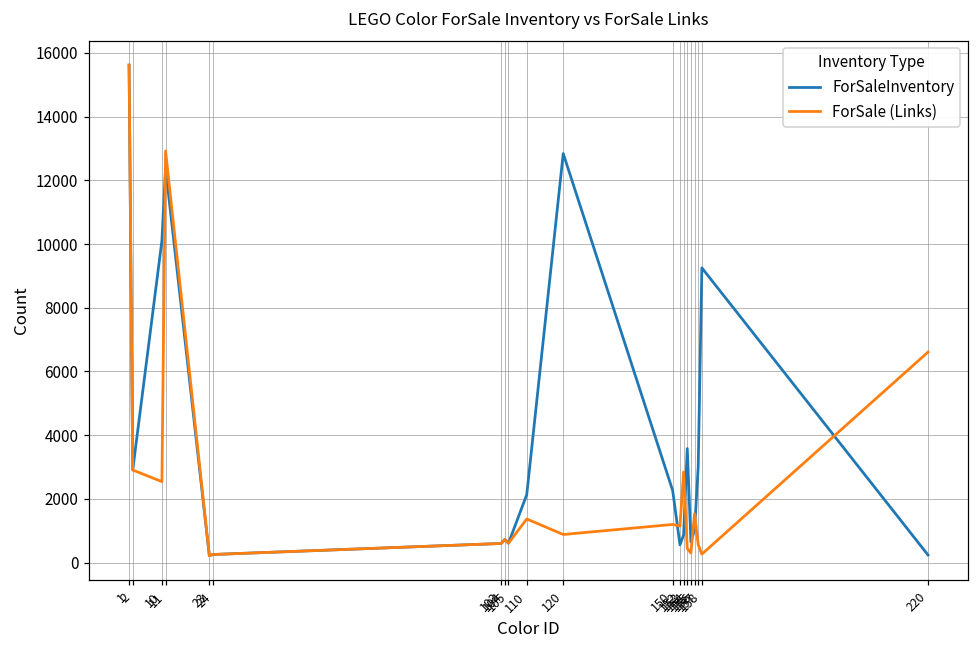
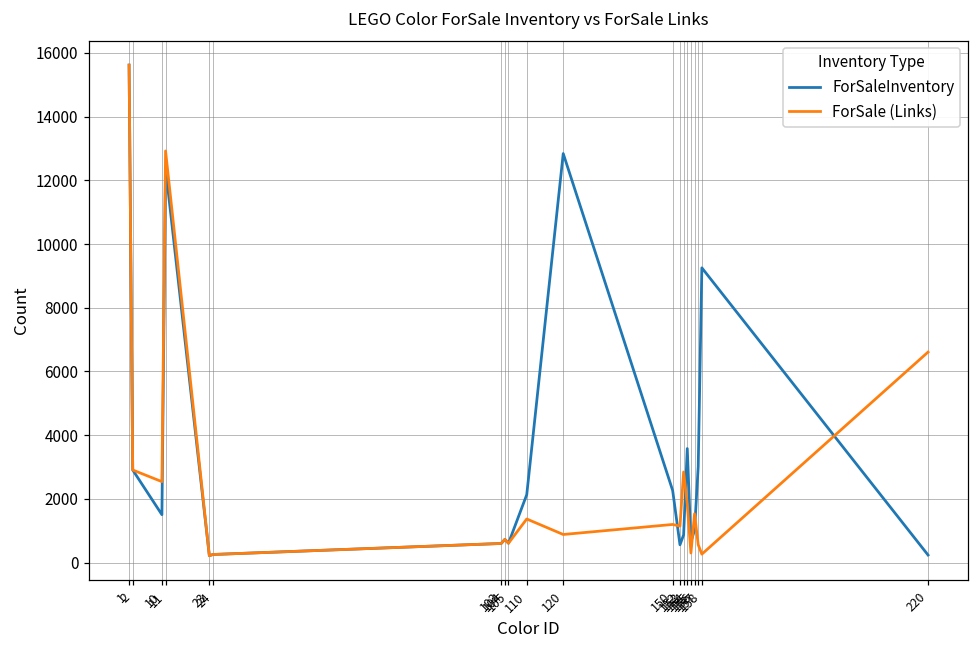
ForSaleInventory, 10: 10100 -> 1500
ForSale (Links), 154: 400 -> 1800
